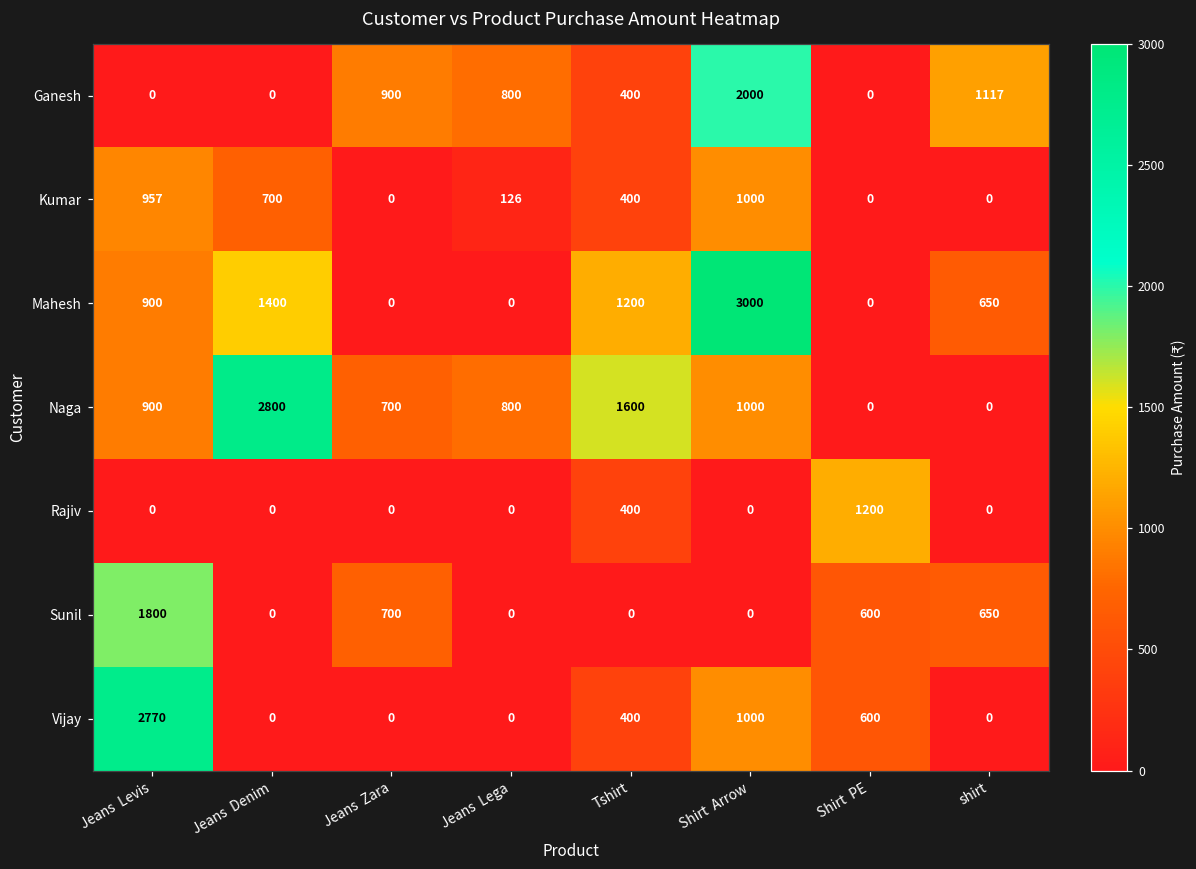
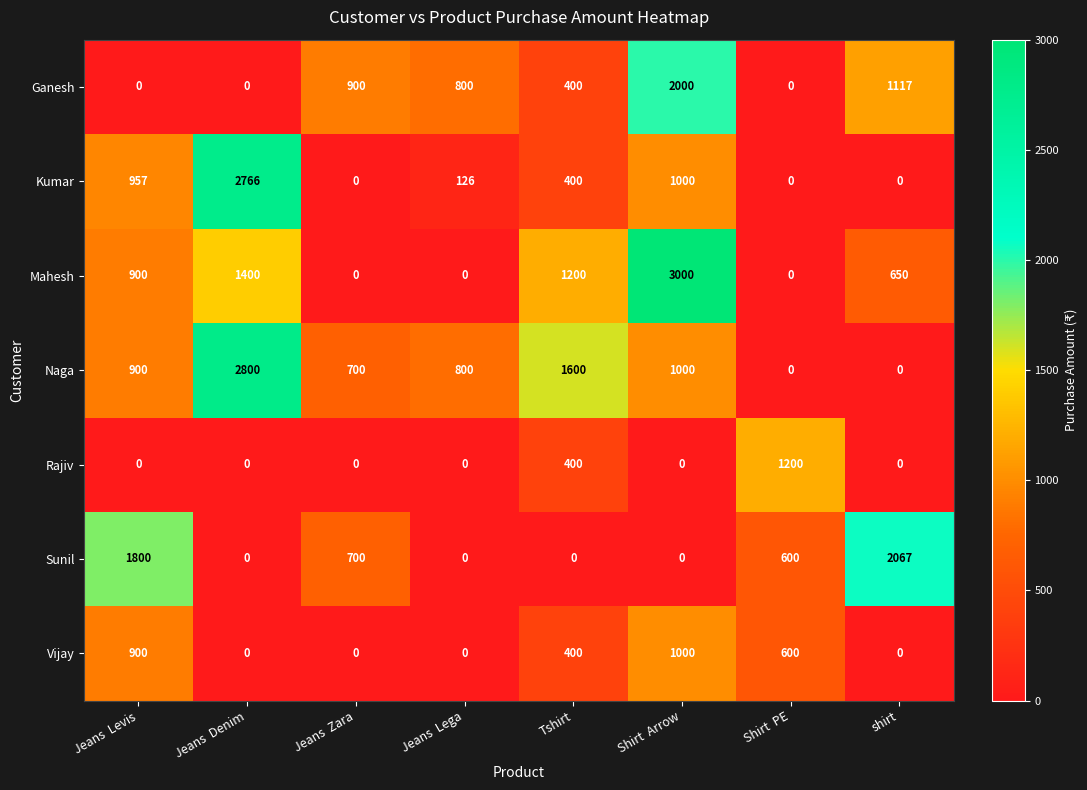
Kumar, Jeans Denim: 700 -> 2766
Sunil, shirt: 650 -> 2067
Vijay, Jeans Levis: 2770 -> 900
